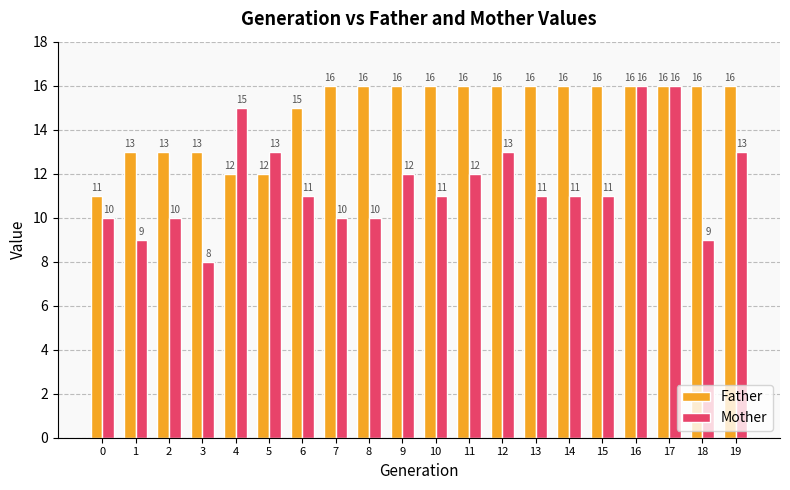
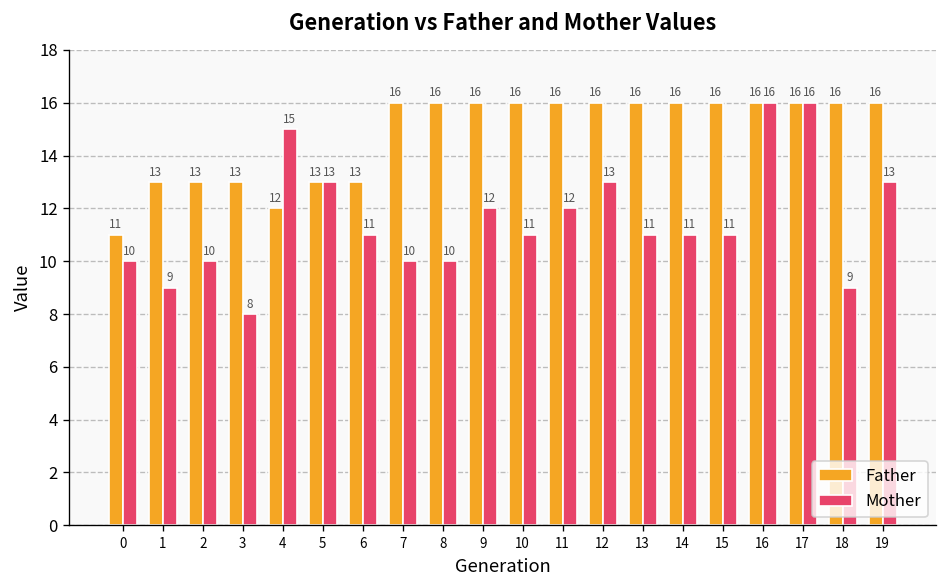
Father, 5: 12 -> 13
Father, 6: 15 -> 13
